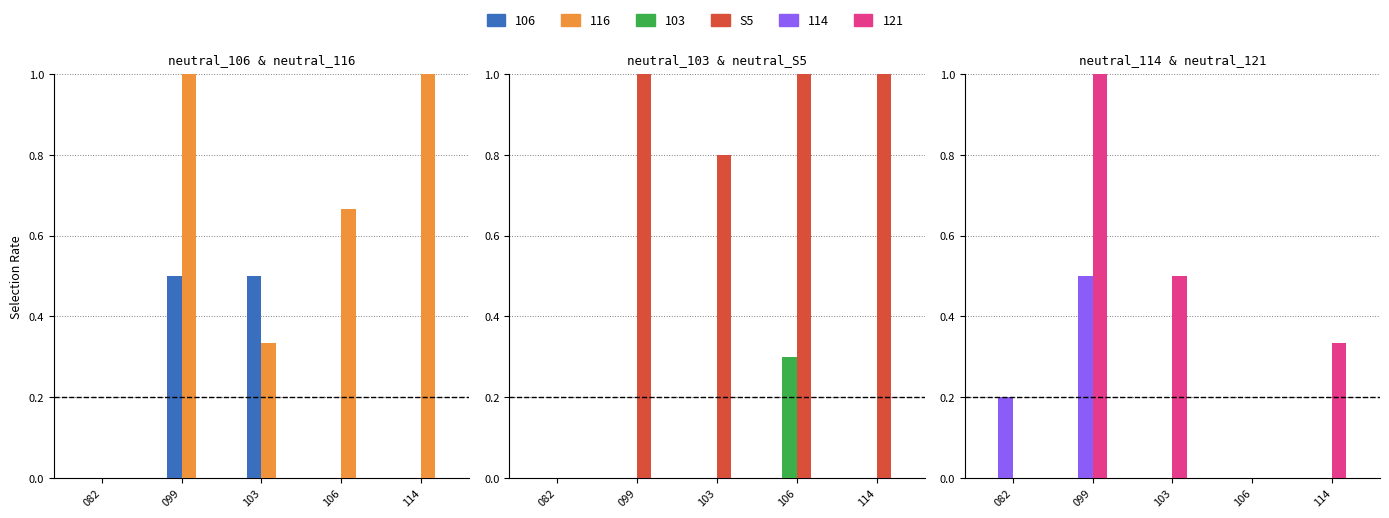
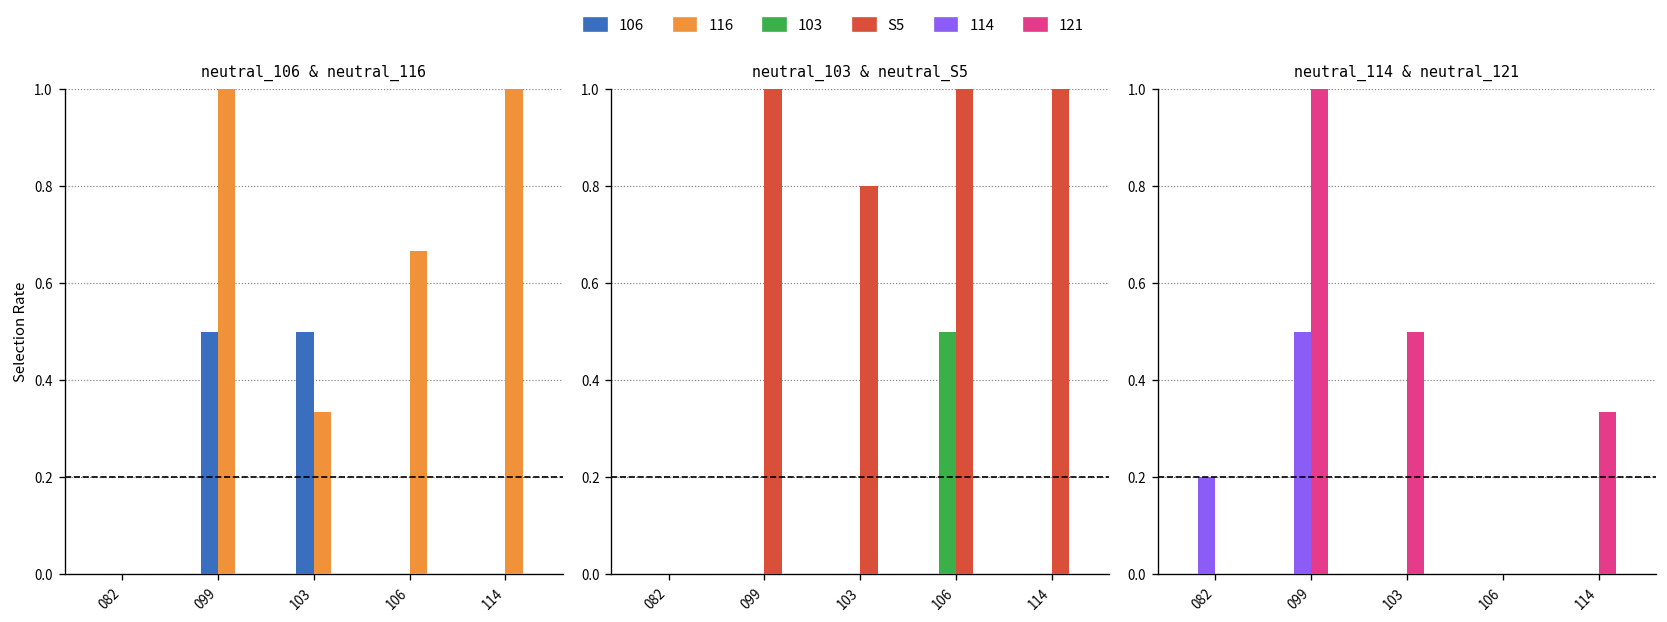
neutral_103 & neutral_S5, 103, 106: 0.3 -> 0.5
